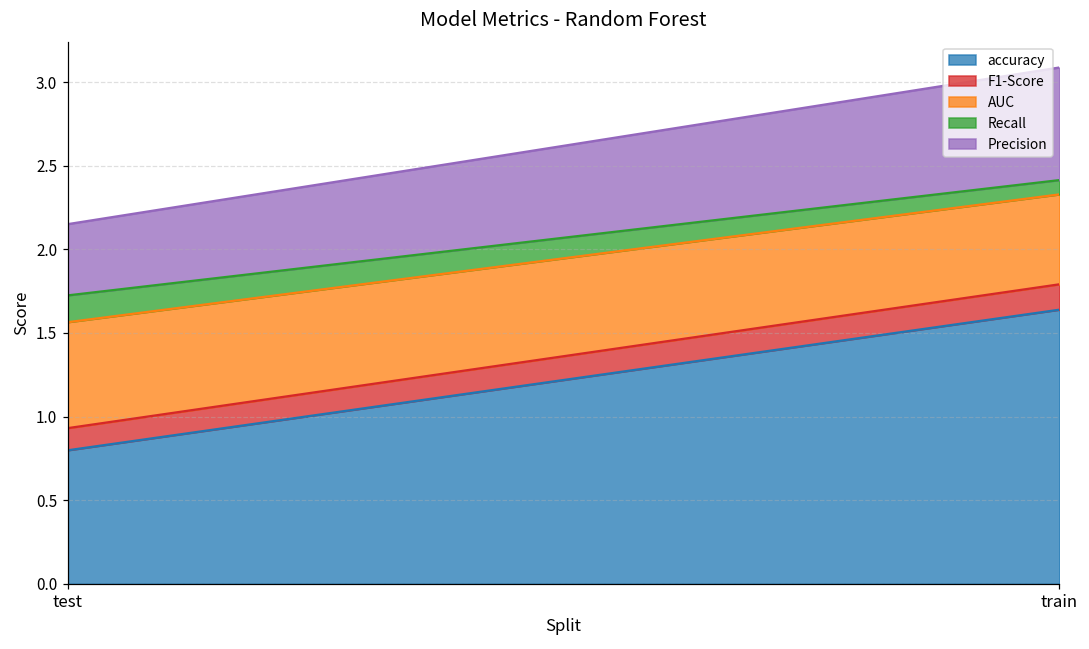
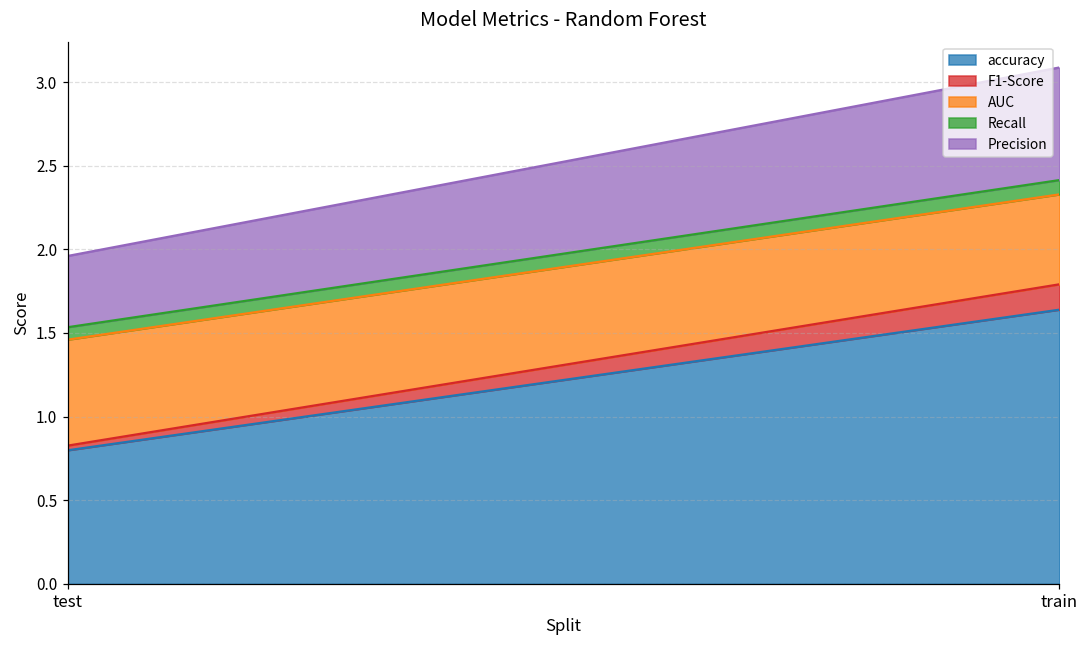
F1-Score, test: 0.13 -> 0.03
Recall, test: 0.16 -> 0.07
